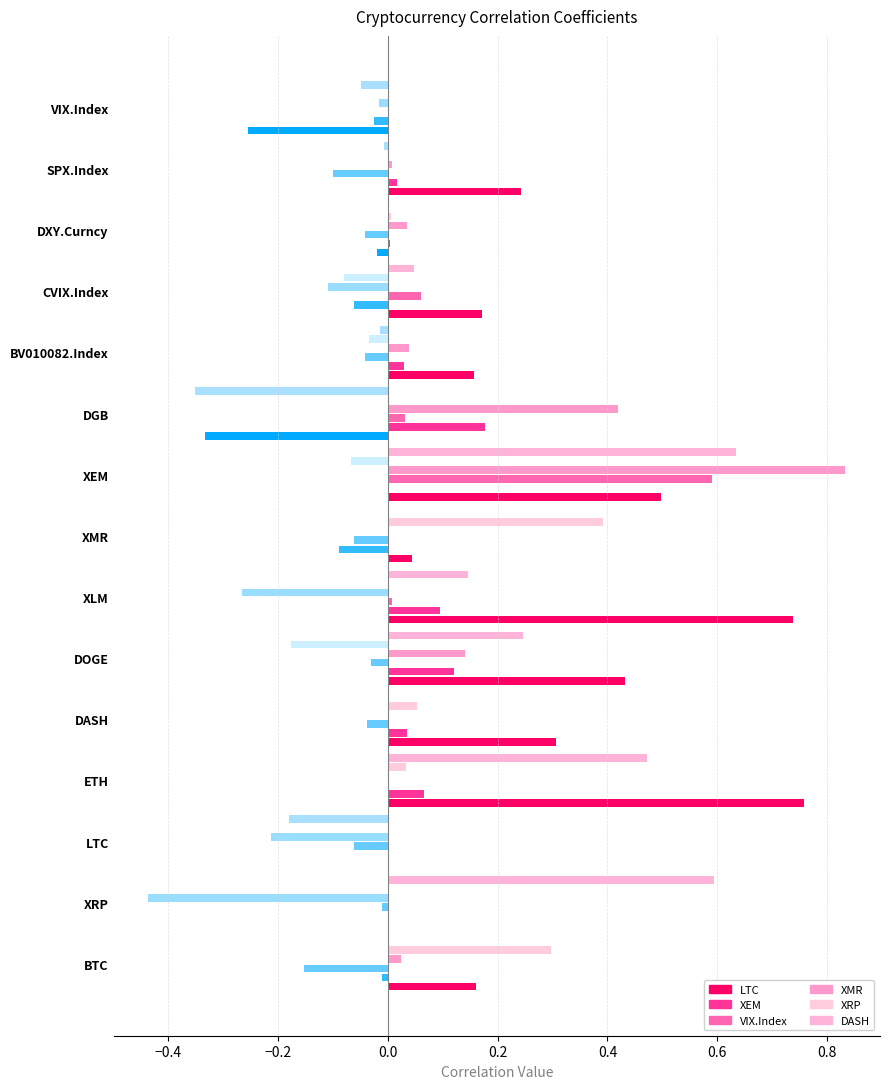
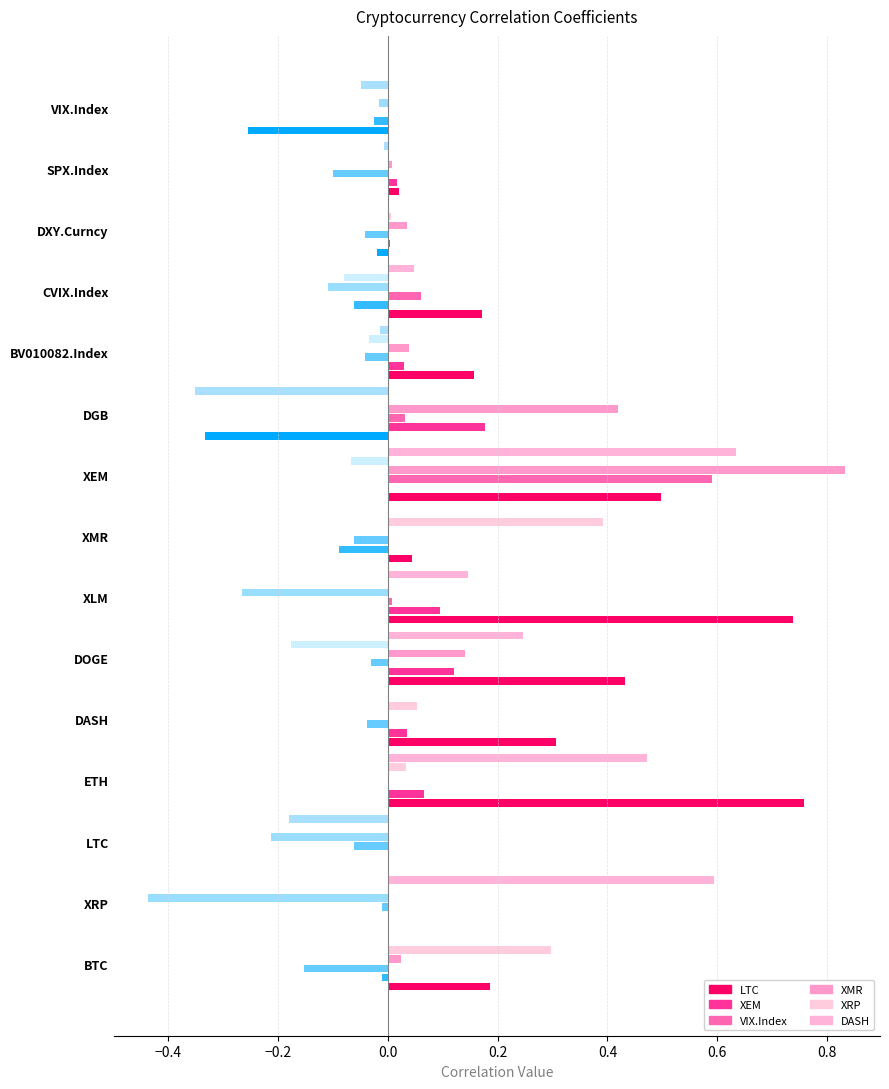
LTC, SPX.Index: 0.24 -> 0.02
LTC, BTC: 0.16 -> 0.19
